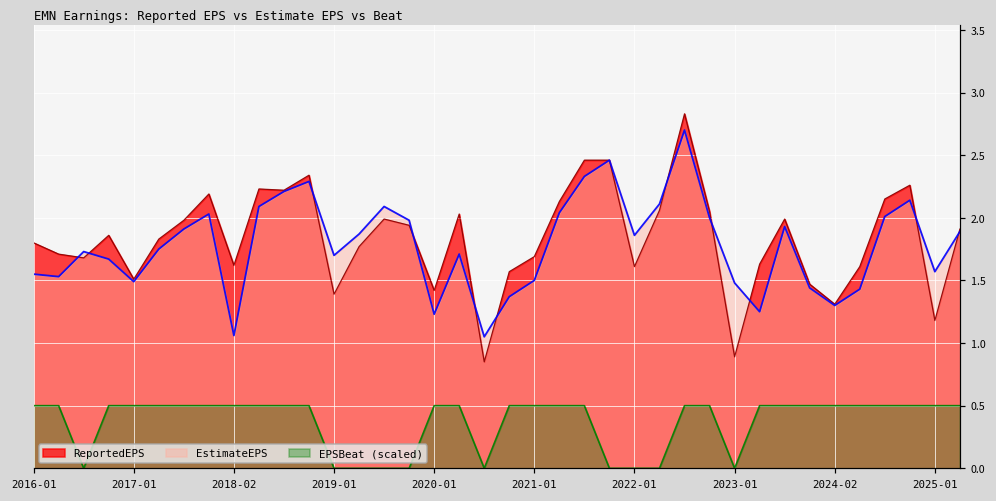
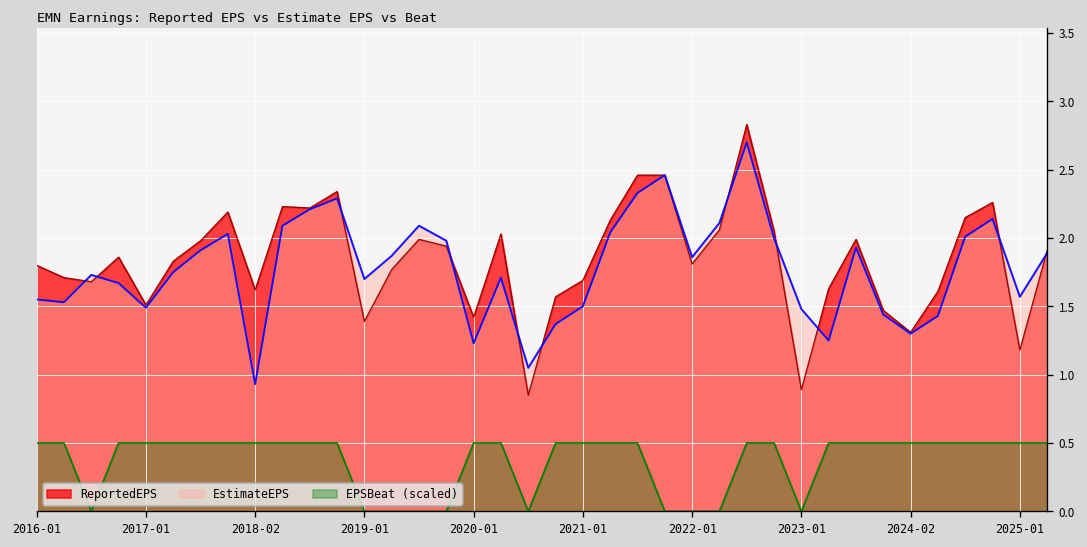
EstimateEPS, 2018-02: 1.06 -> 0.93
ReportedEPS, 2022-01: 1.61 -> 1.81
